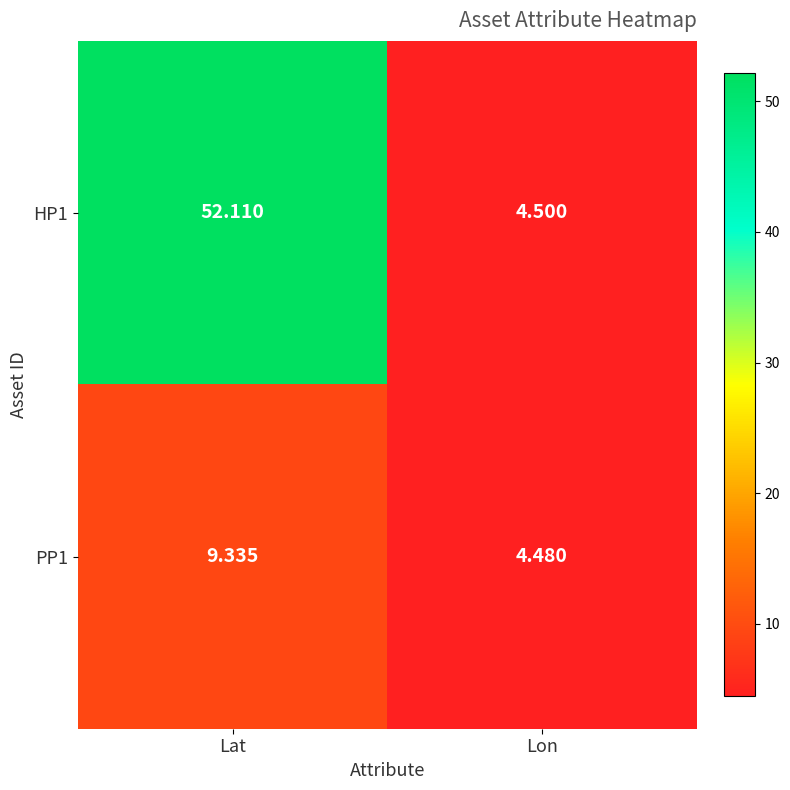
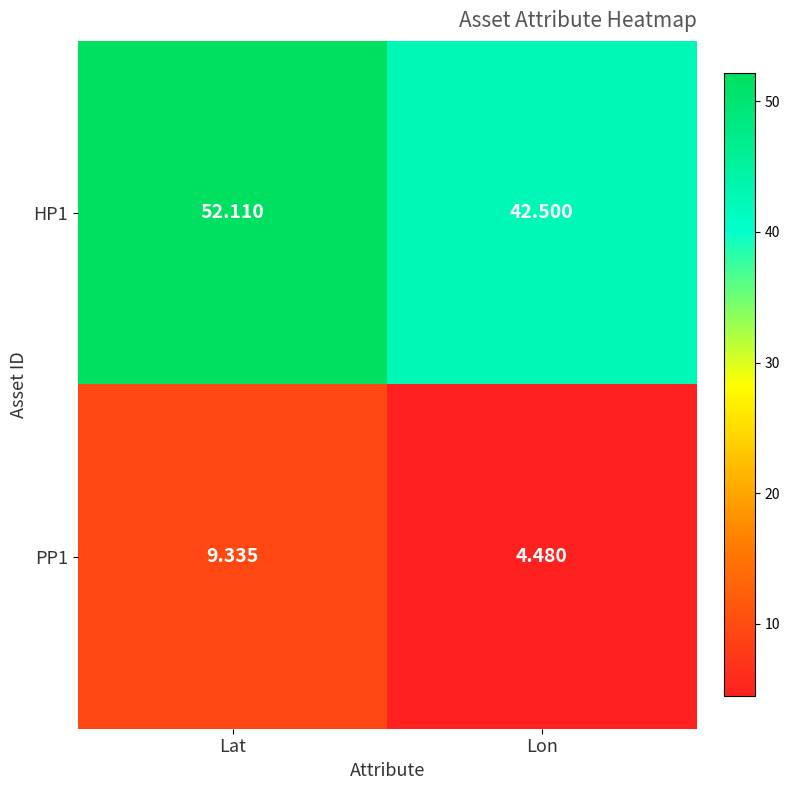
HP1, Lon: 4.500 -> 42.500
